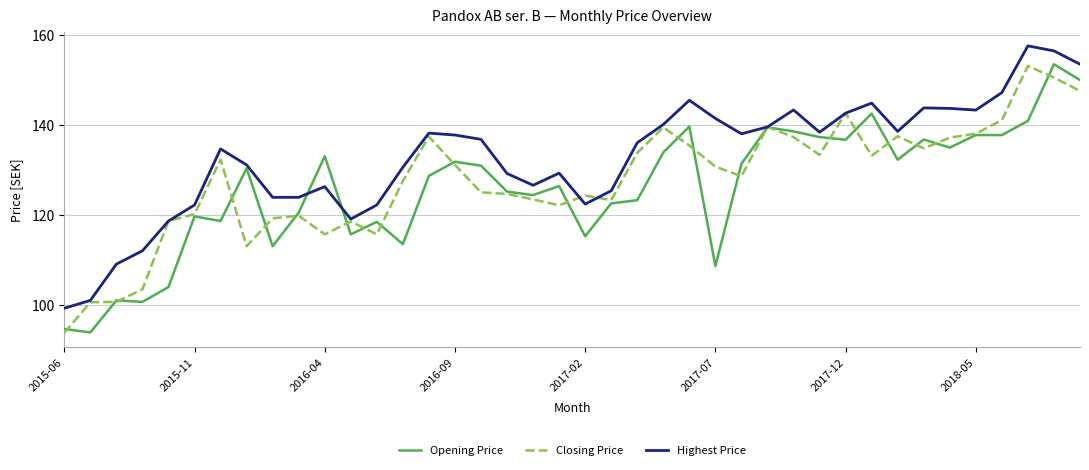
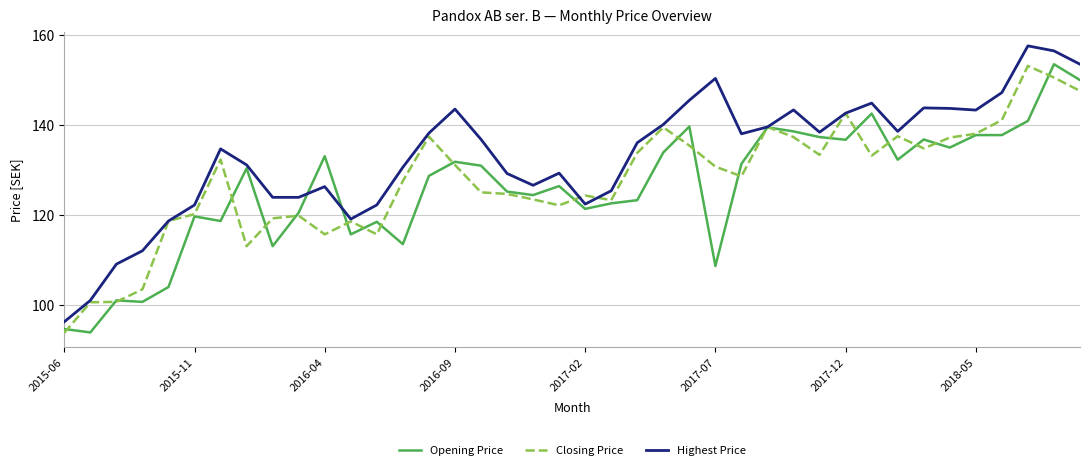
Highest Price, 2015-06: 99 -> 96
Highest Price, 2016-09: 138 -> 143
Opening Price, 2017-02: 115 -> 121
Highest Price, 2017-07: 141 -> 150
